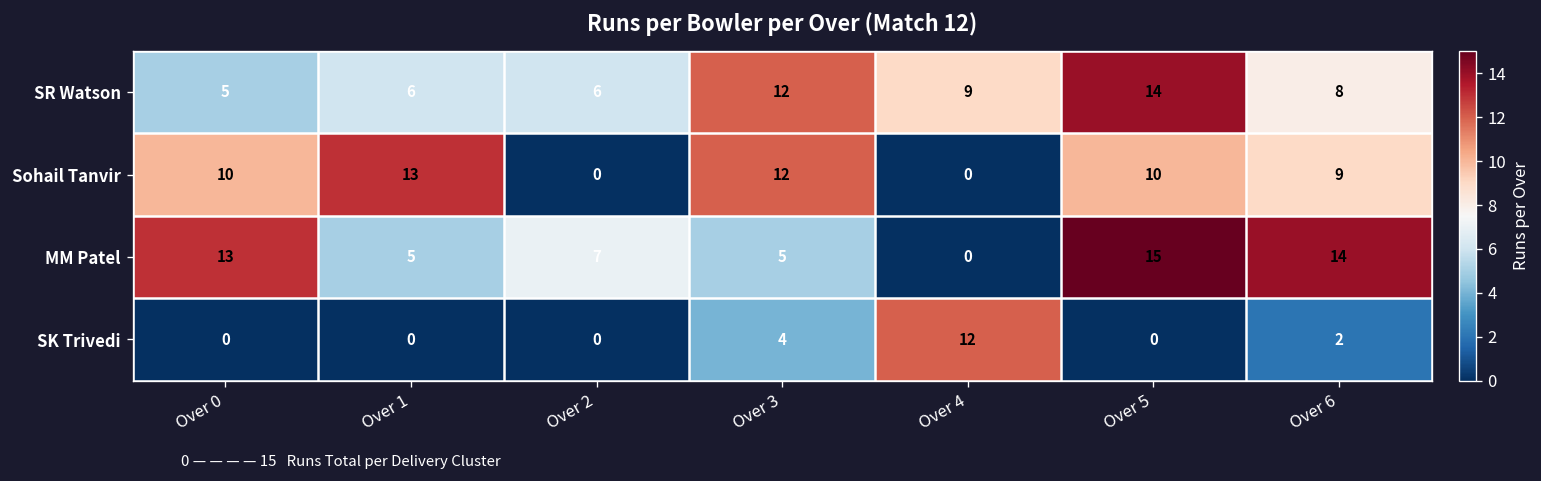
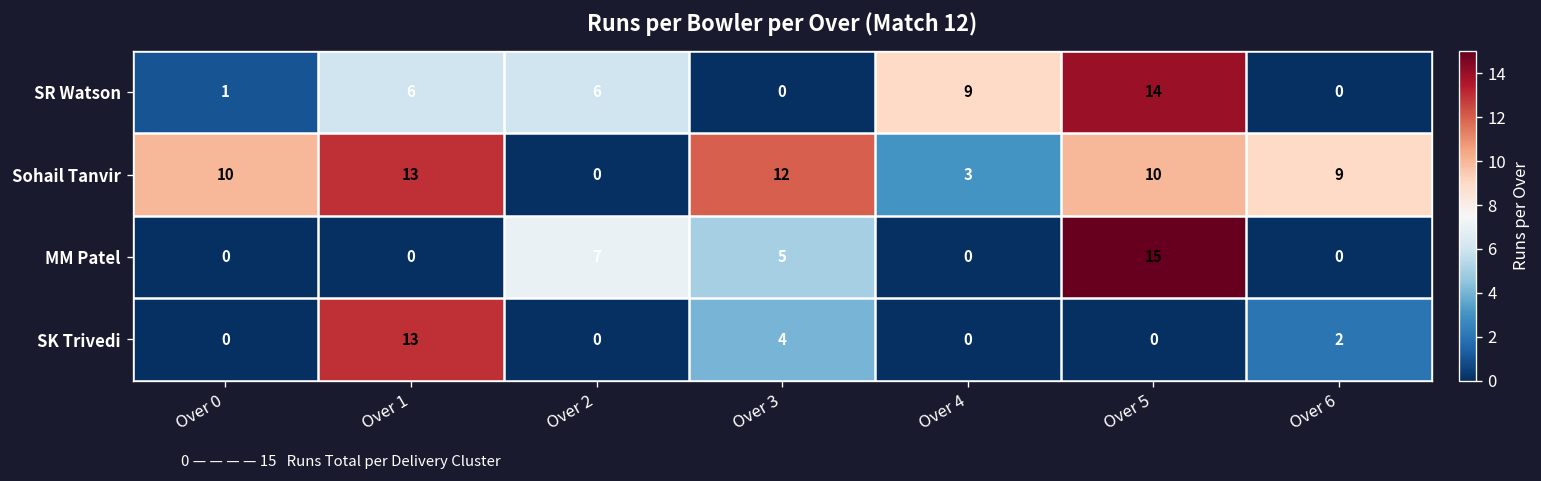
SR Watson, Over 0: 5 -> 1
SR Watson, Over 3: 12 -> 0
SR Watson, Over 6: 8 -> 0
Sohail Tanvir, Over 4: 0 -> 3
MM Patel, Over 0: 13 -> 0
MM Patel, Over 1: 5 -> 0
MM Patel, Over 6: 14 -> 0
SK Trivedi, Over 1: 0 -> 13
SK Trivedi, Over 4: 12 -> 0
